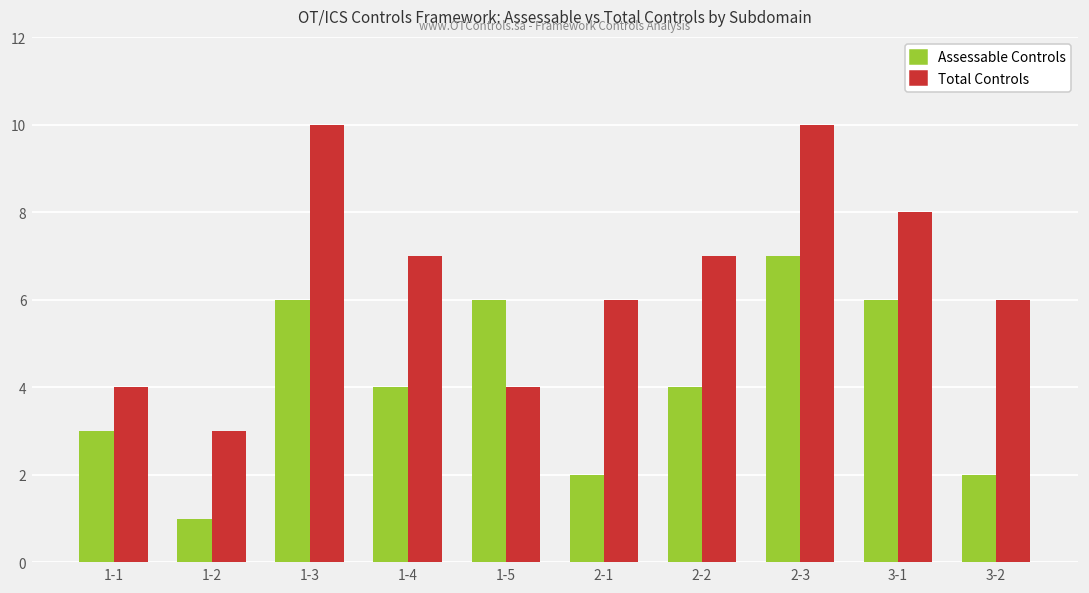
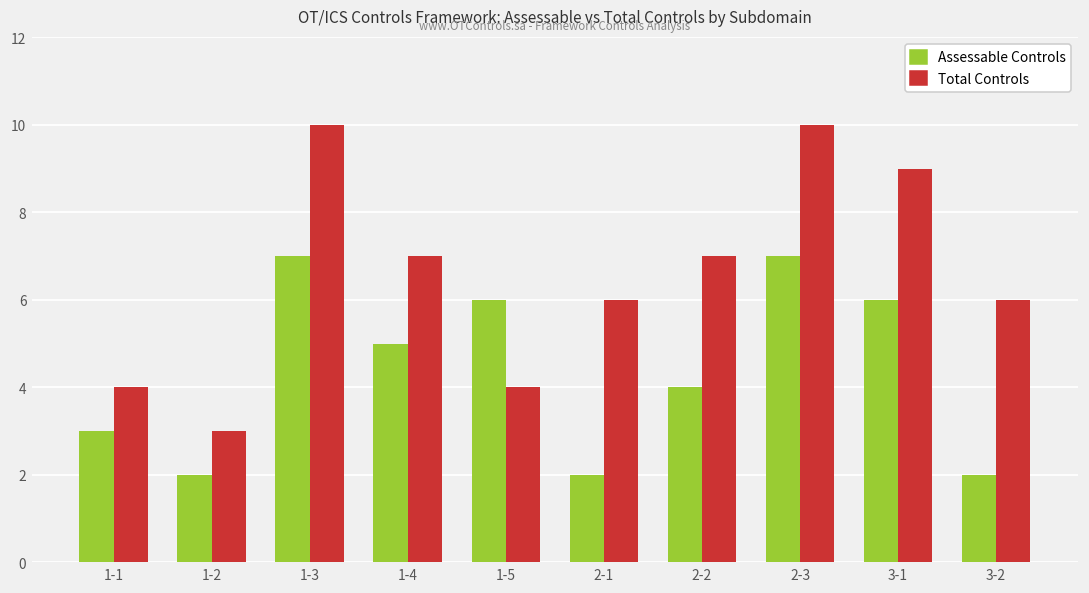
Assessable Controls, 1-2: 1 -> 2
Assessable Controls, 1-3: 6 -> 7
Assessable Controls, 1-4: 4 -> 5
Total Controls, 3-1: 8 -> 9
